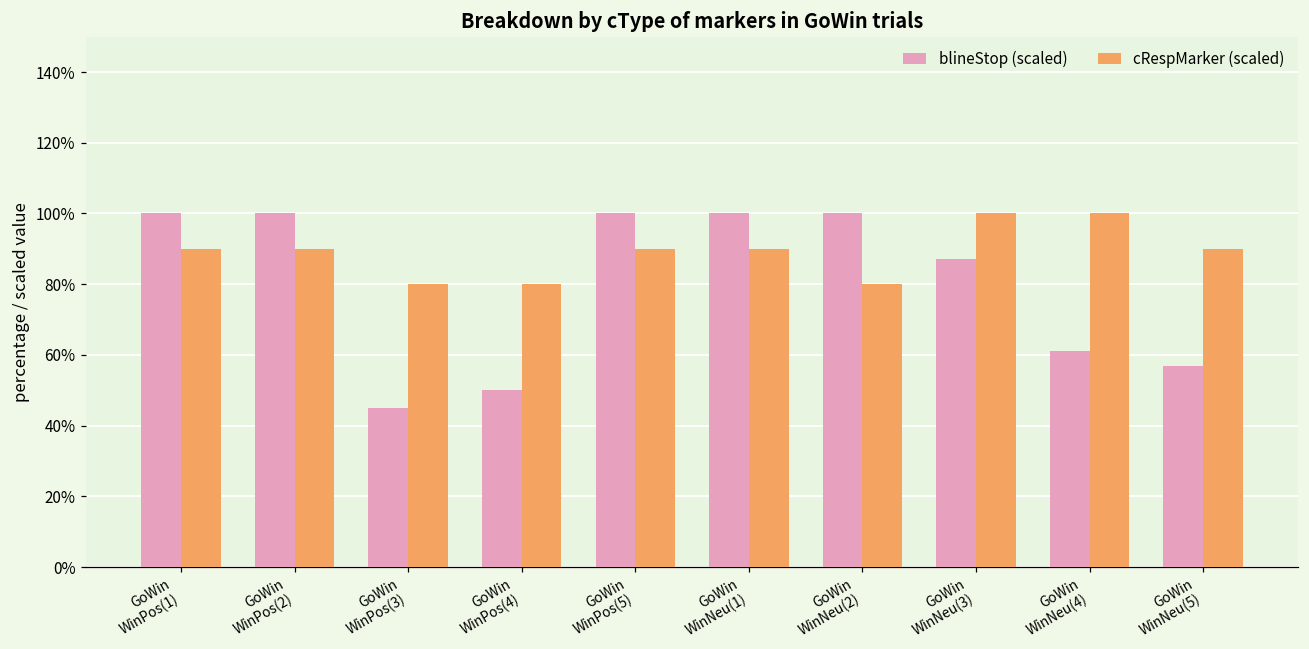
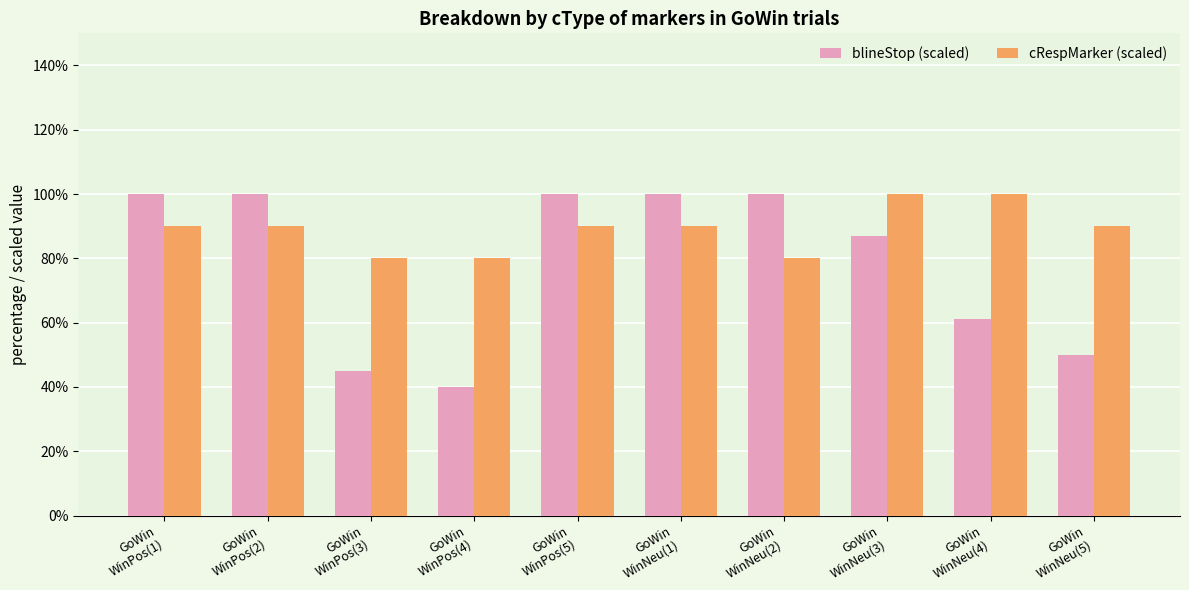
blineStop (scaled), GoWin WinPos(4): 50% -> 40%
blineStop (scaled), GoWin WinNeu(5): 57% -> 50%
